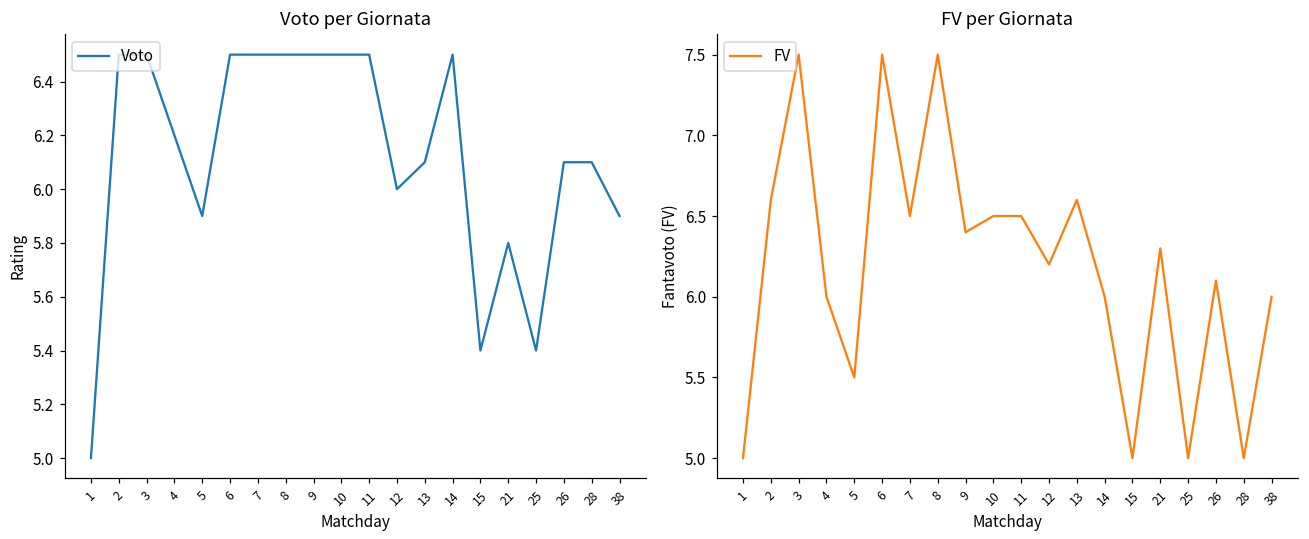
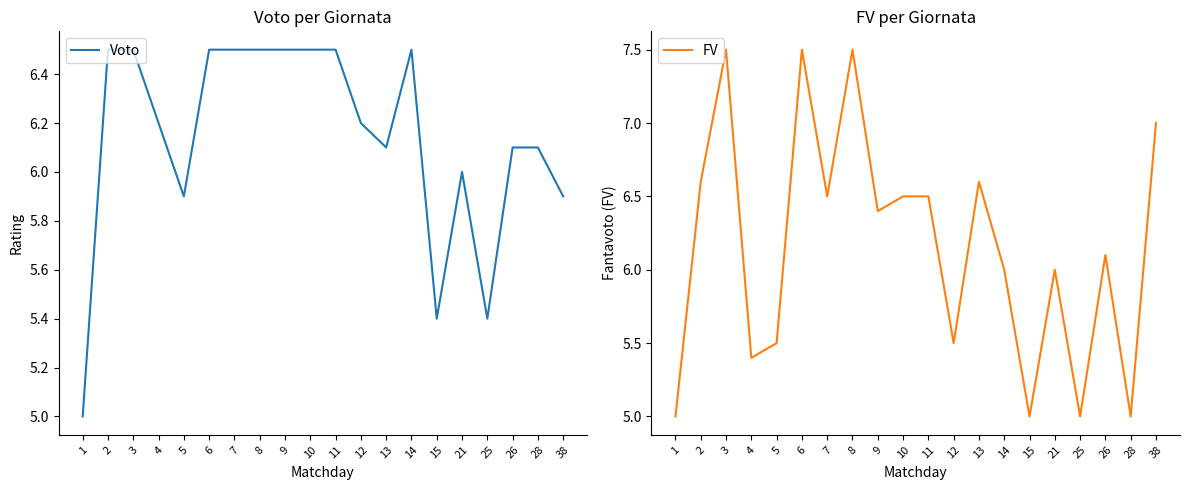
Voto per Giornata, 12: 6.0 -> 6.2
Voto per Giornata, 21: 5.8 -> 6.0
FV per Giornata, 4: 6.0 -> 5.4
FV per Giornata, 12: 6.2 -> 5.5
FV per Giornata, 21: 6.3 -> 6.0
FV per Giornata, 38: 6 -> 7
